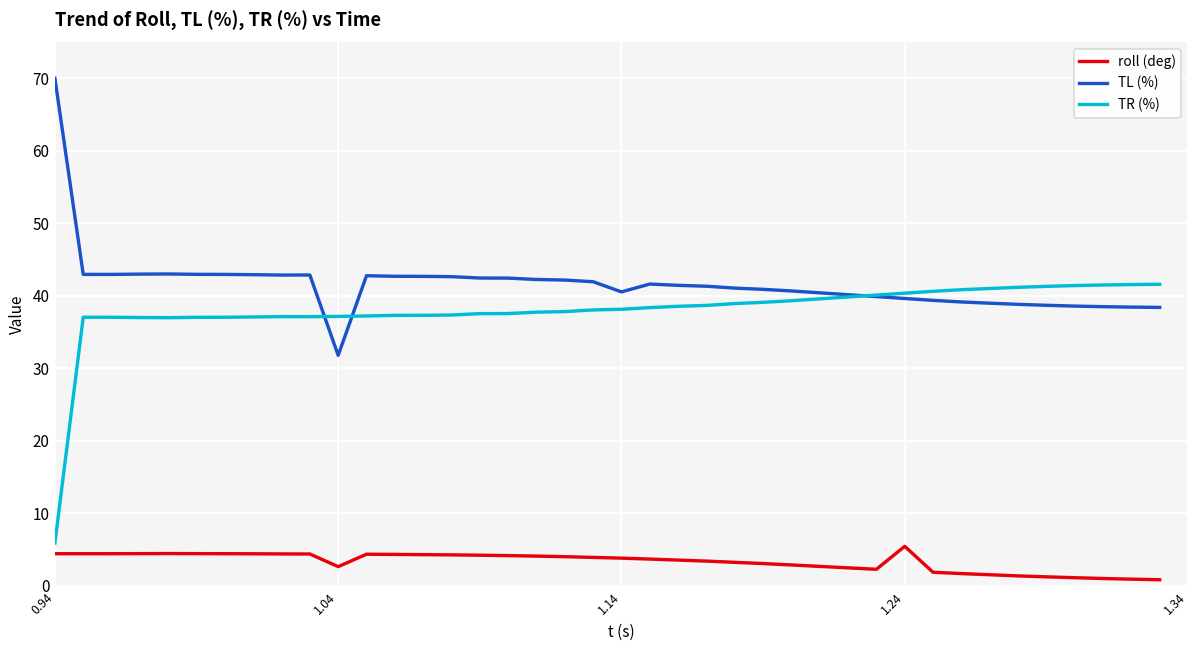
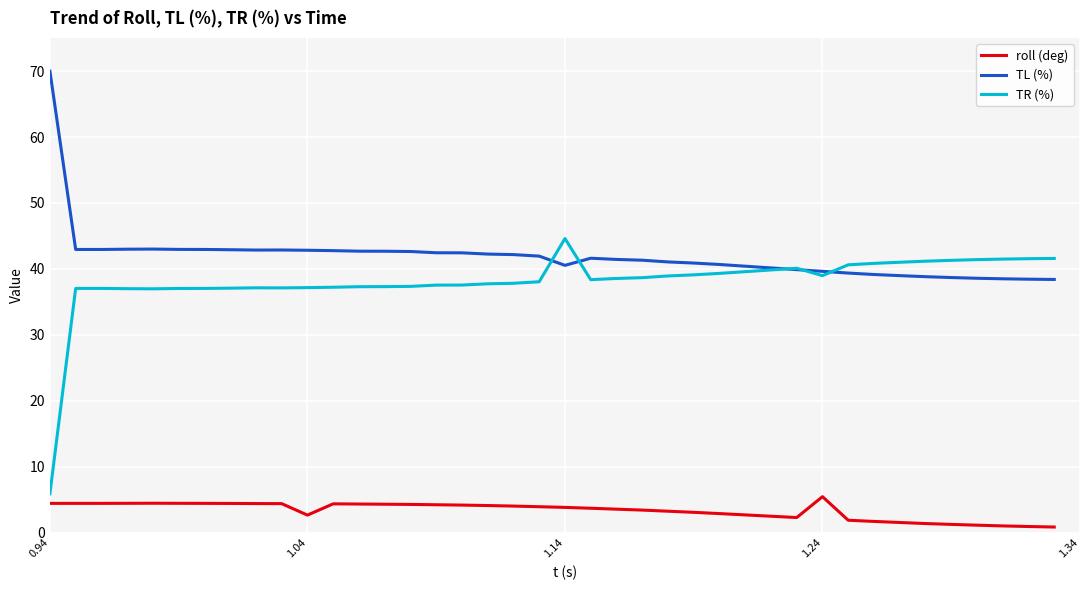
TL (%), 1.04: 32 -> 43
TR (%), 1.14: 38 -> 45
TR (%), 1.24: 40 -> 39
